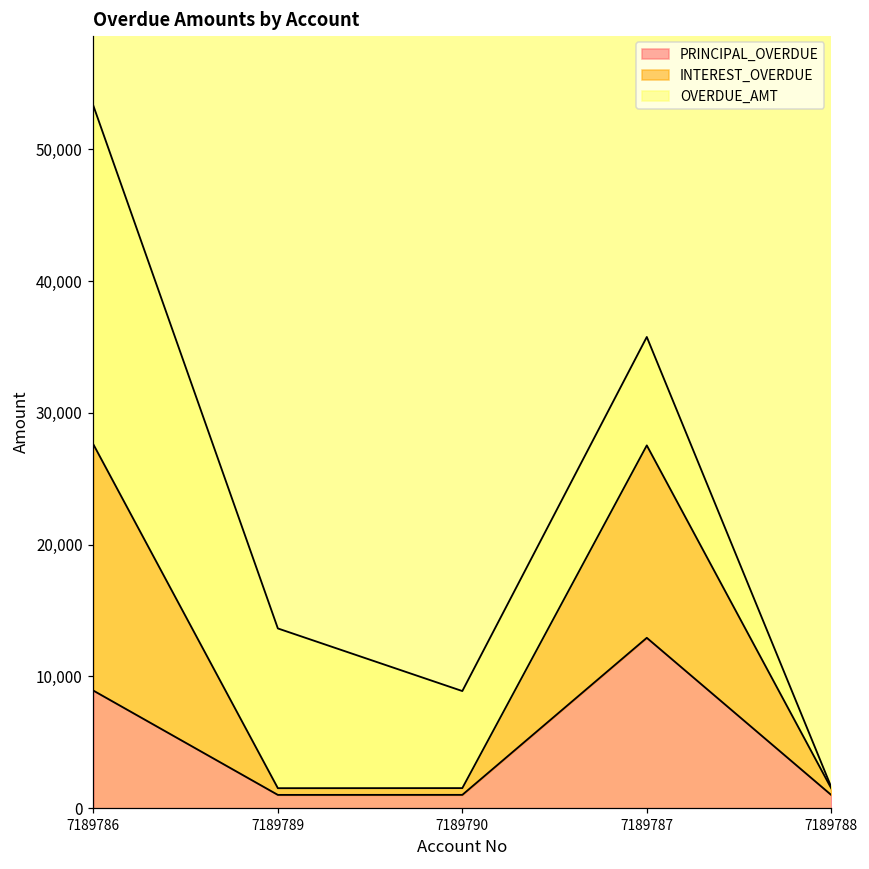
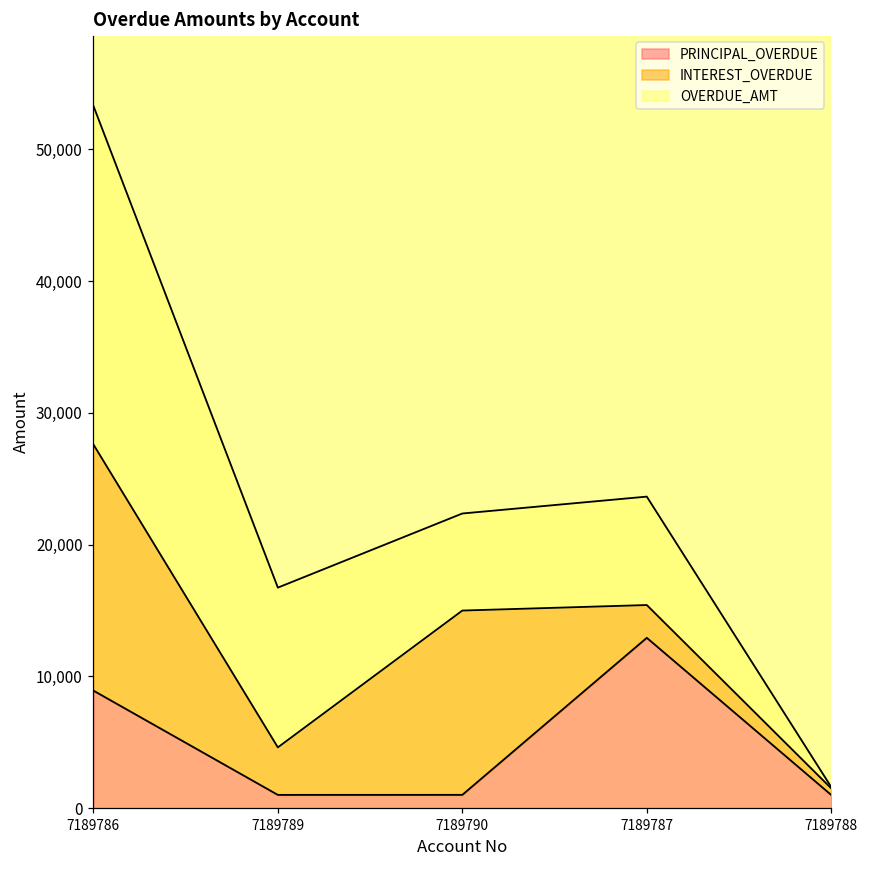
INTEREST_OVERDUE, 7189789: 500 -> 3,600
INTEREST_OVERDUE, 7189790: 500 -> 14,000
INTEREST_OVERDUE, 7189787: 14,600 -> 2,500
